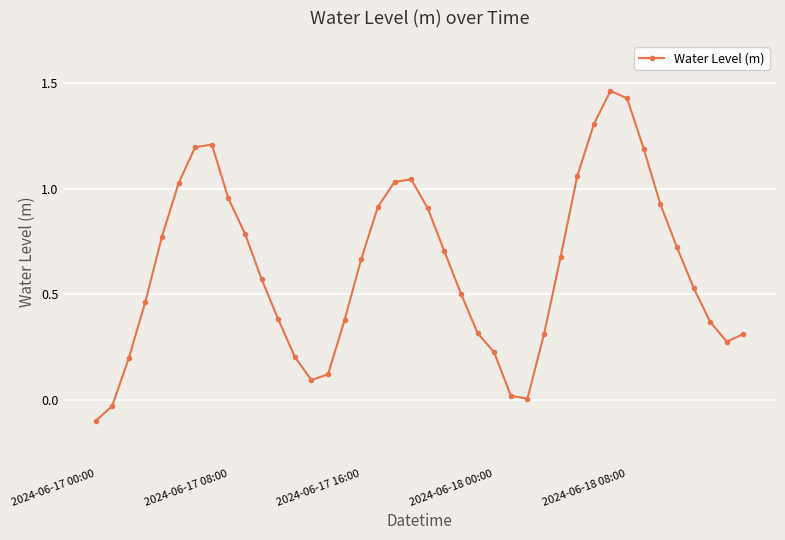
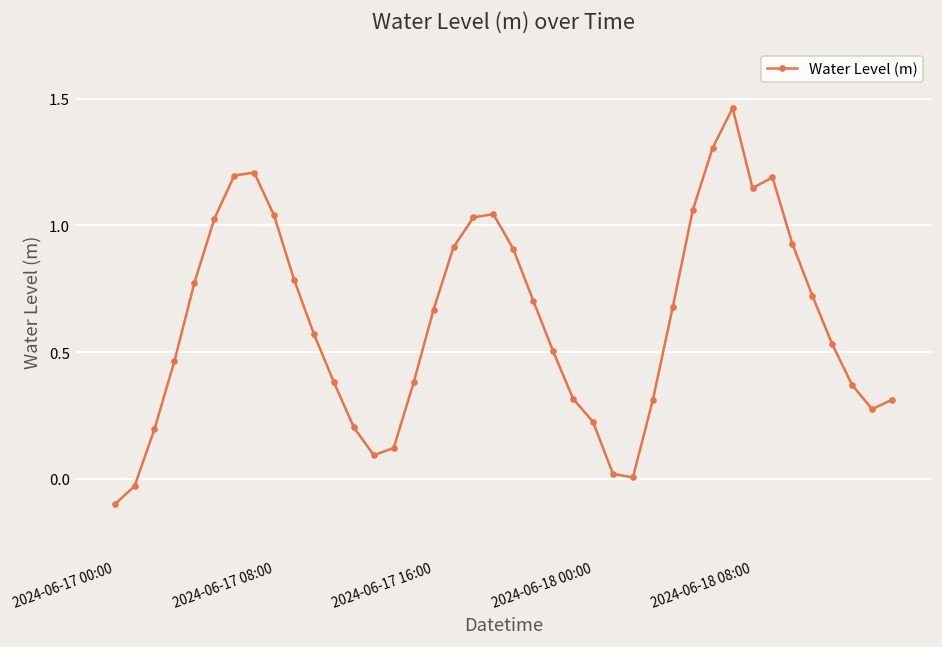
2024-06-17 08:00: 0.95 -> 1.04
2024-06-18 08:00: 1.43 -> 1.15
